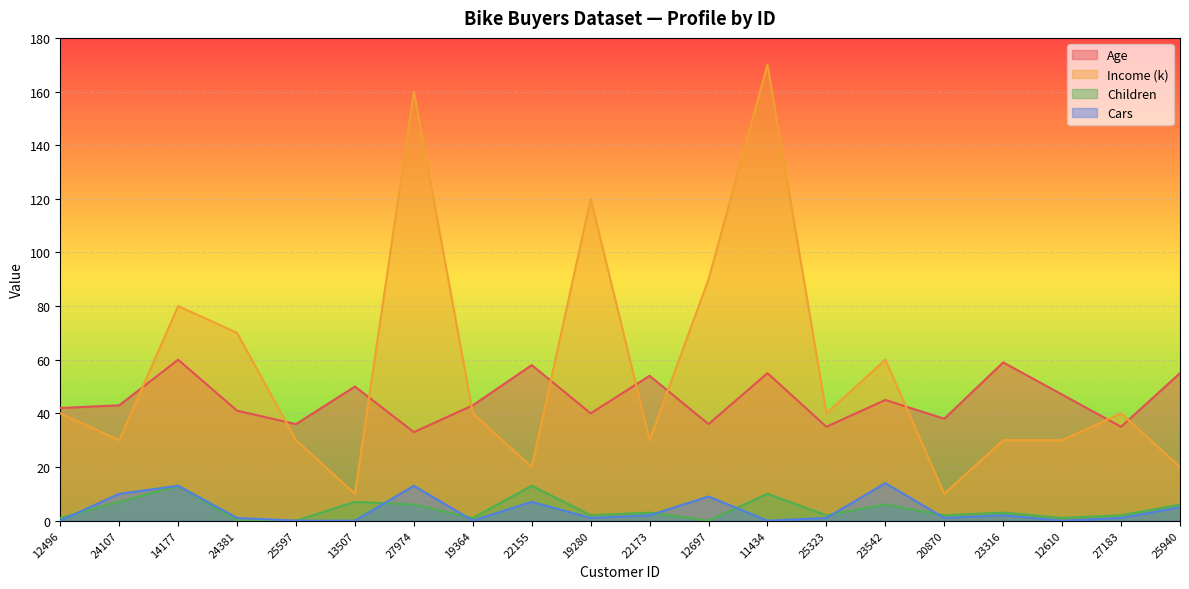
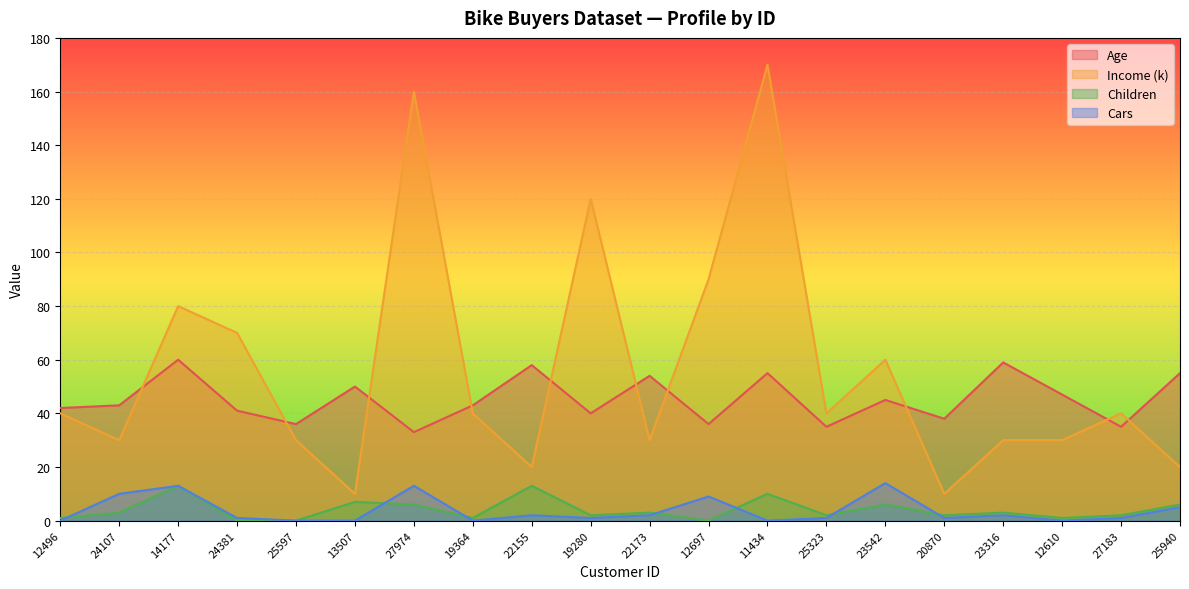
Children, 24107: 7 -> 3
Cars, 22155: 7 -> 2
